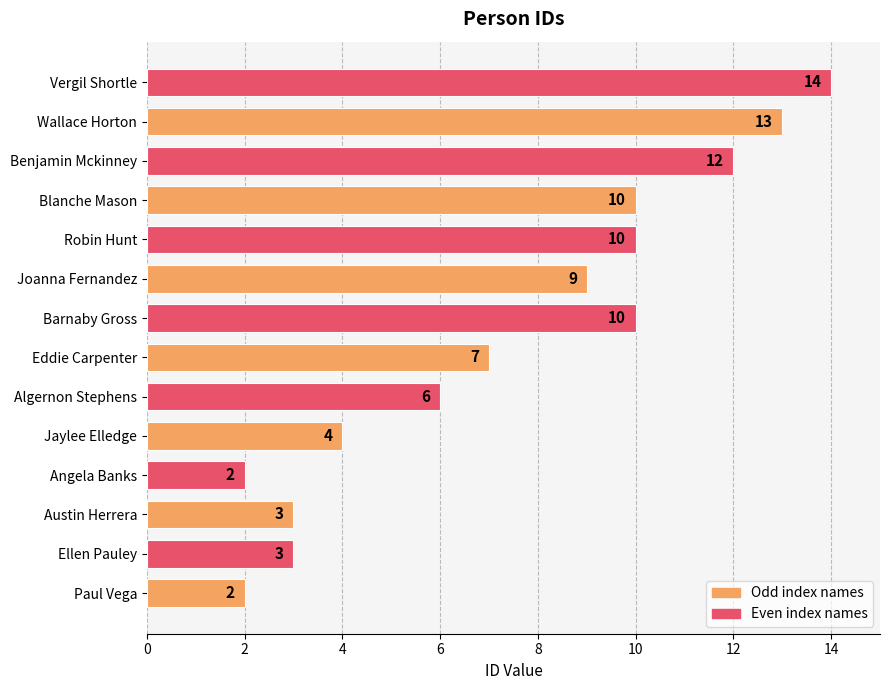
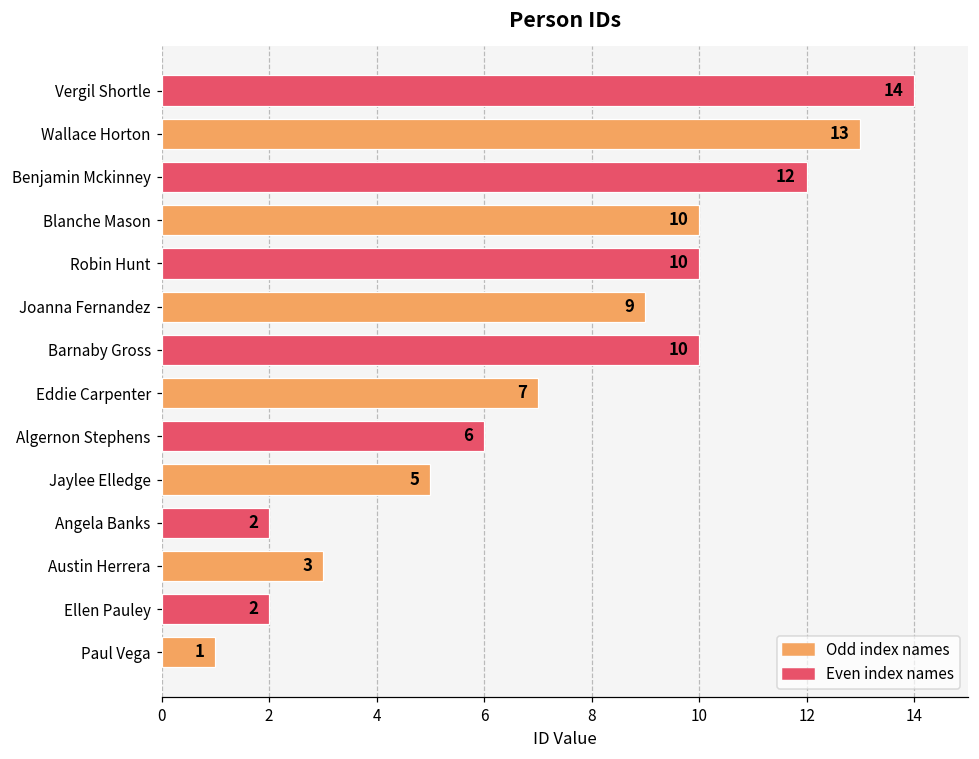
Jaylee Elledge: 4 -> 5
Ellen Pauley: 3 -> 2
Paul Vega: 2 -> 1
